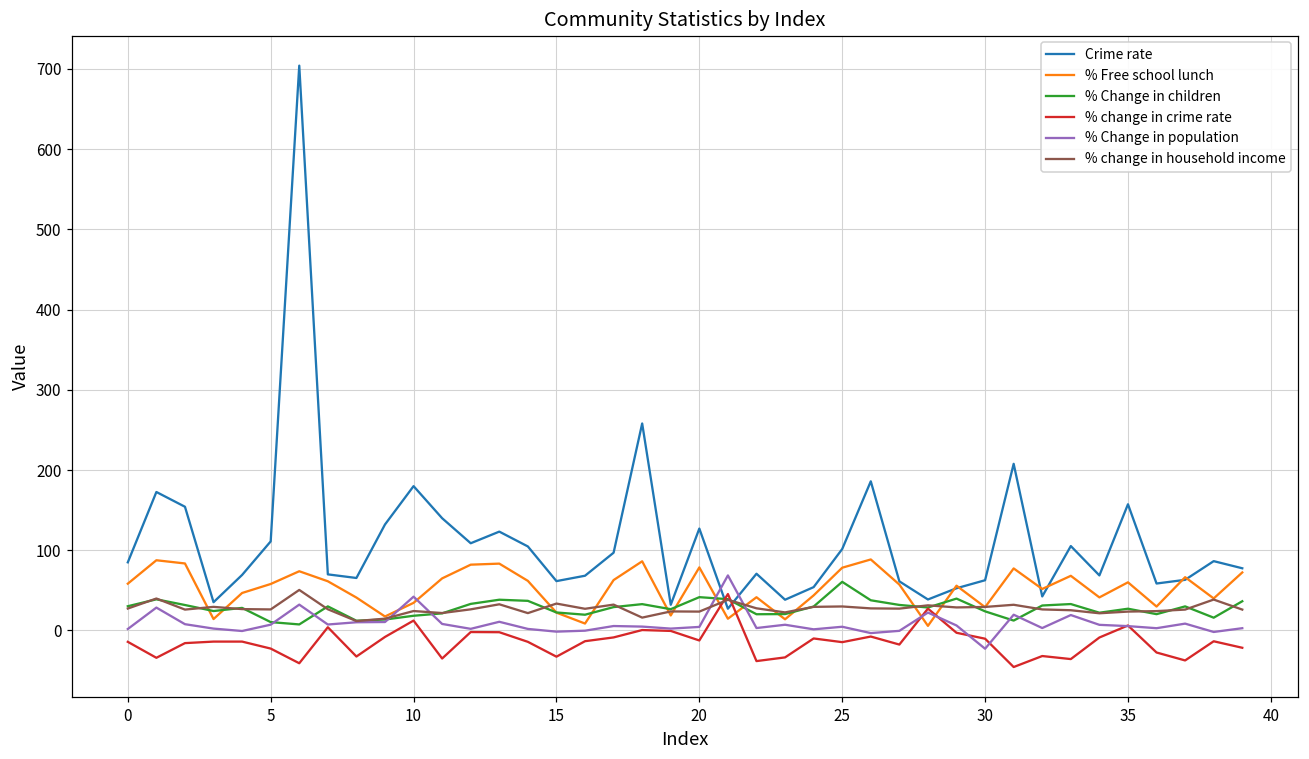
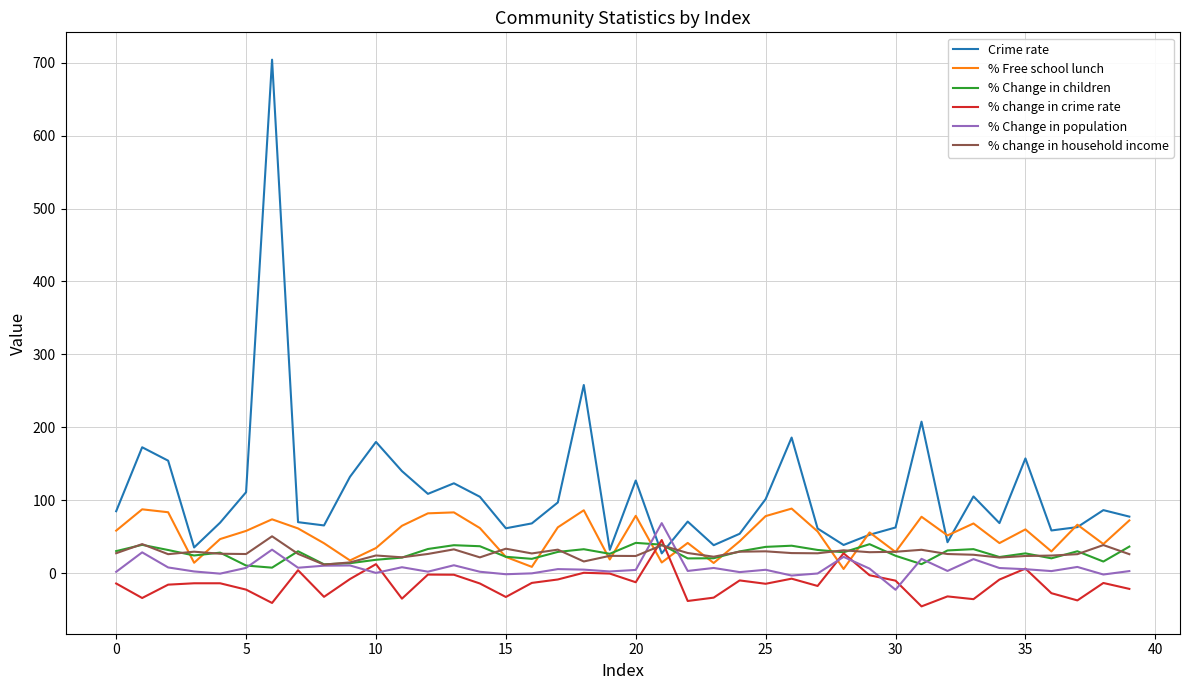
% Change in population, 10: 40 -> 0
% Change in children, 25: 60 -> 40
